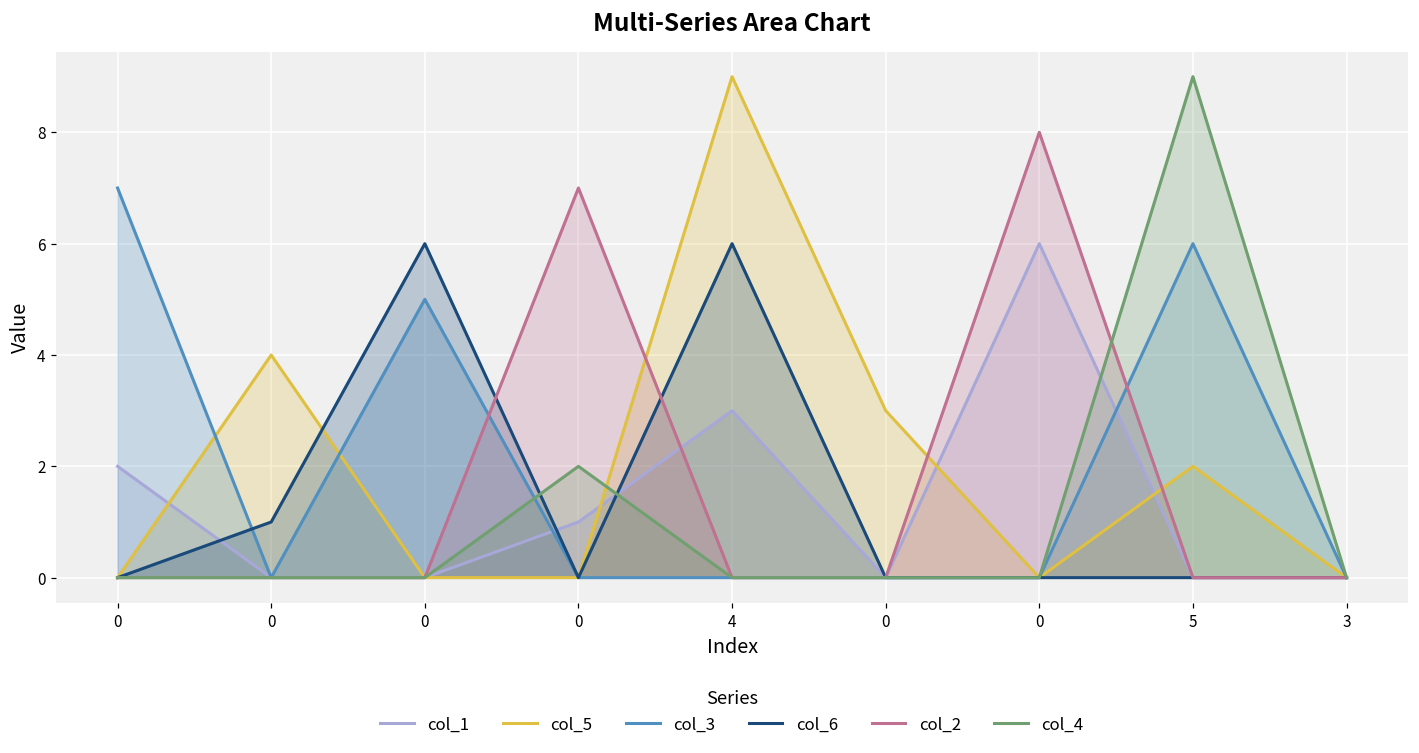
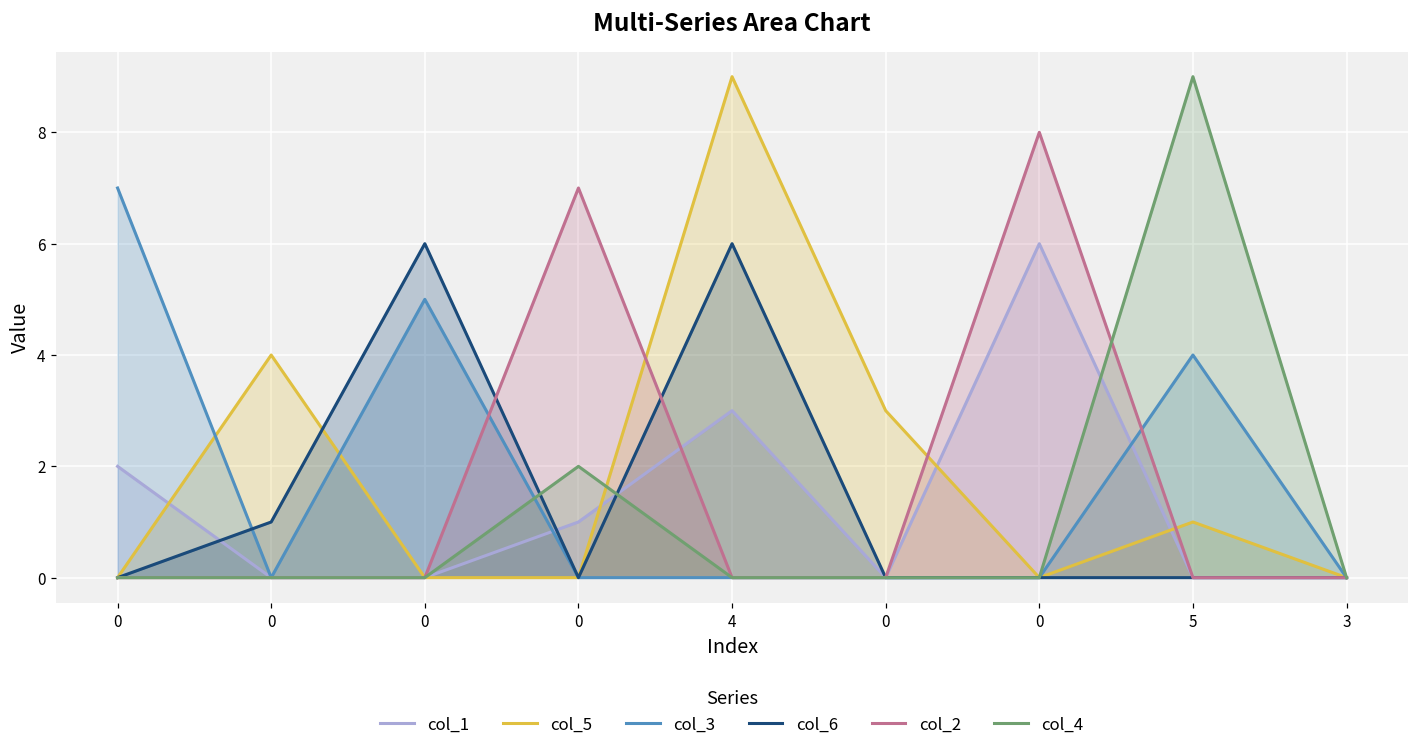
col_5, 5: 2 -> 1
col_3, 5: 6 -> 4
